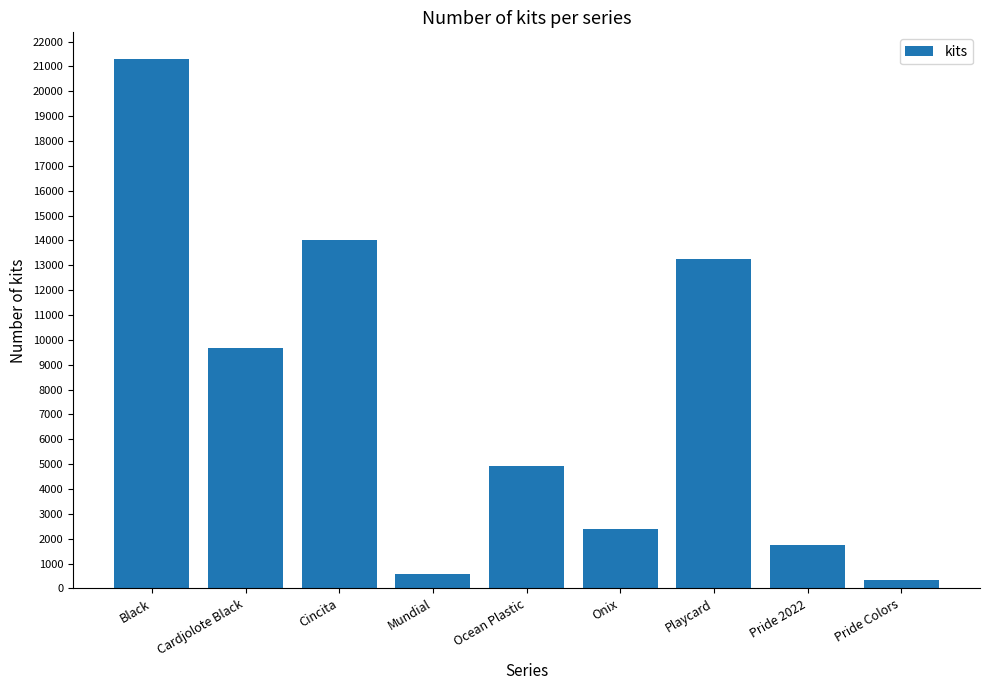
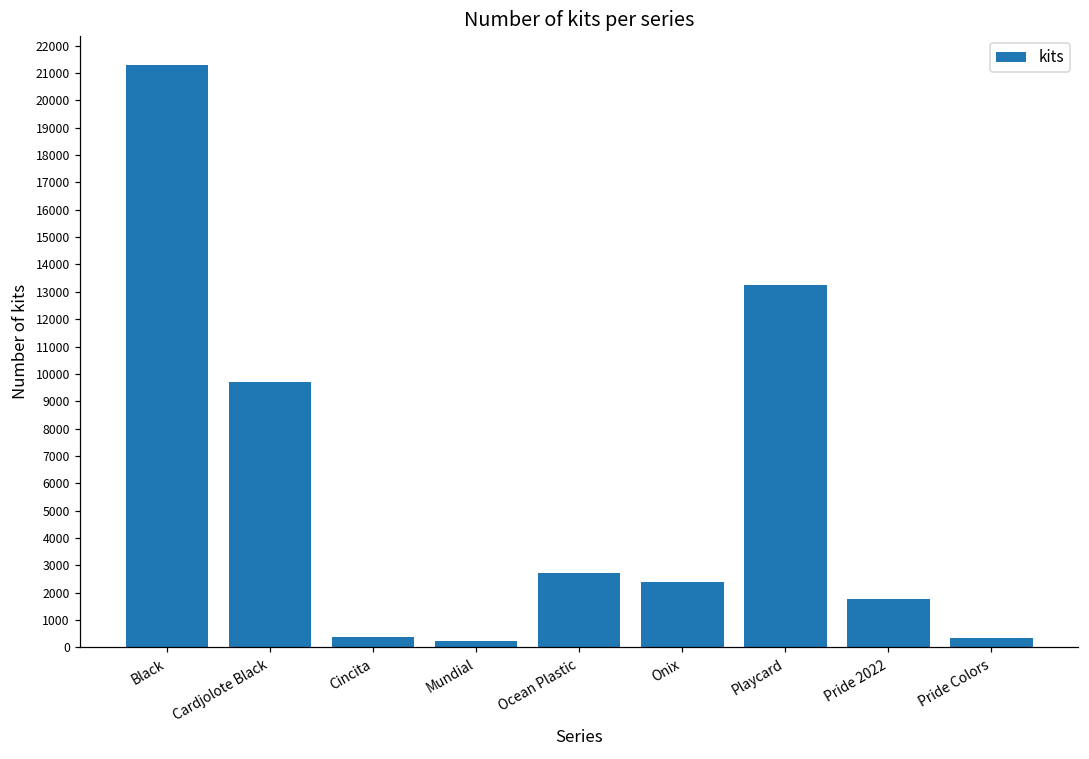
Cincita: 14000 -> 400
Mundial: 600 -> 200
Ocean Plastic: 4900 -> 2700
